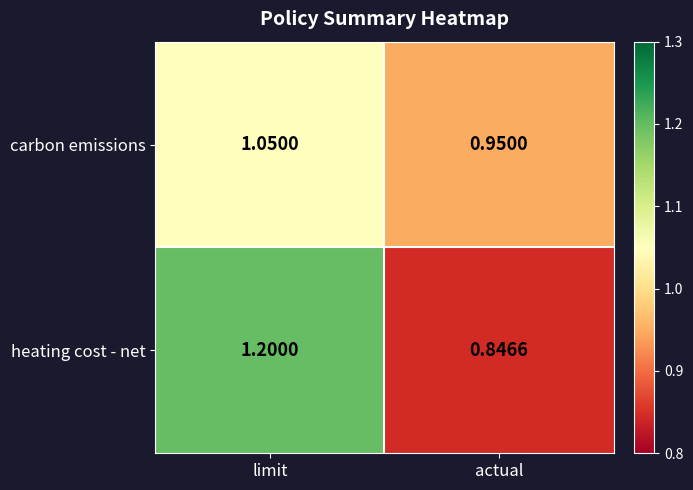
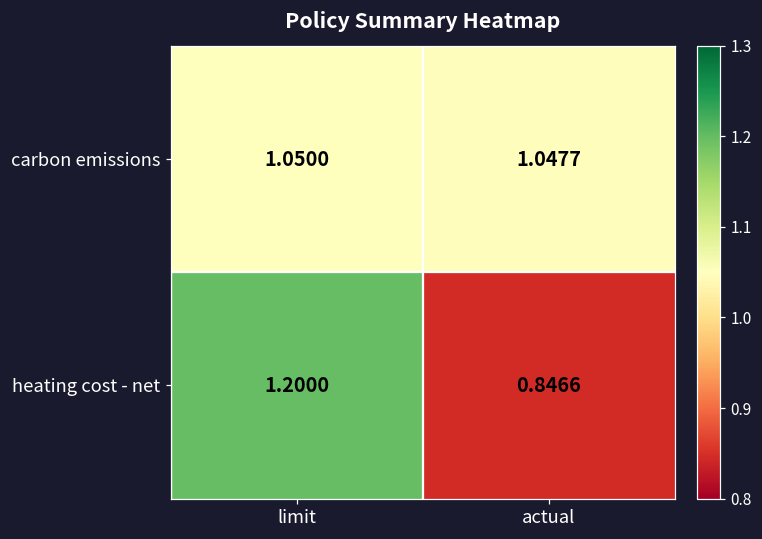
carbon emissions, actual: 0.9500 -> 1.0477
